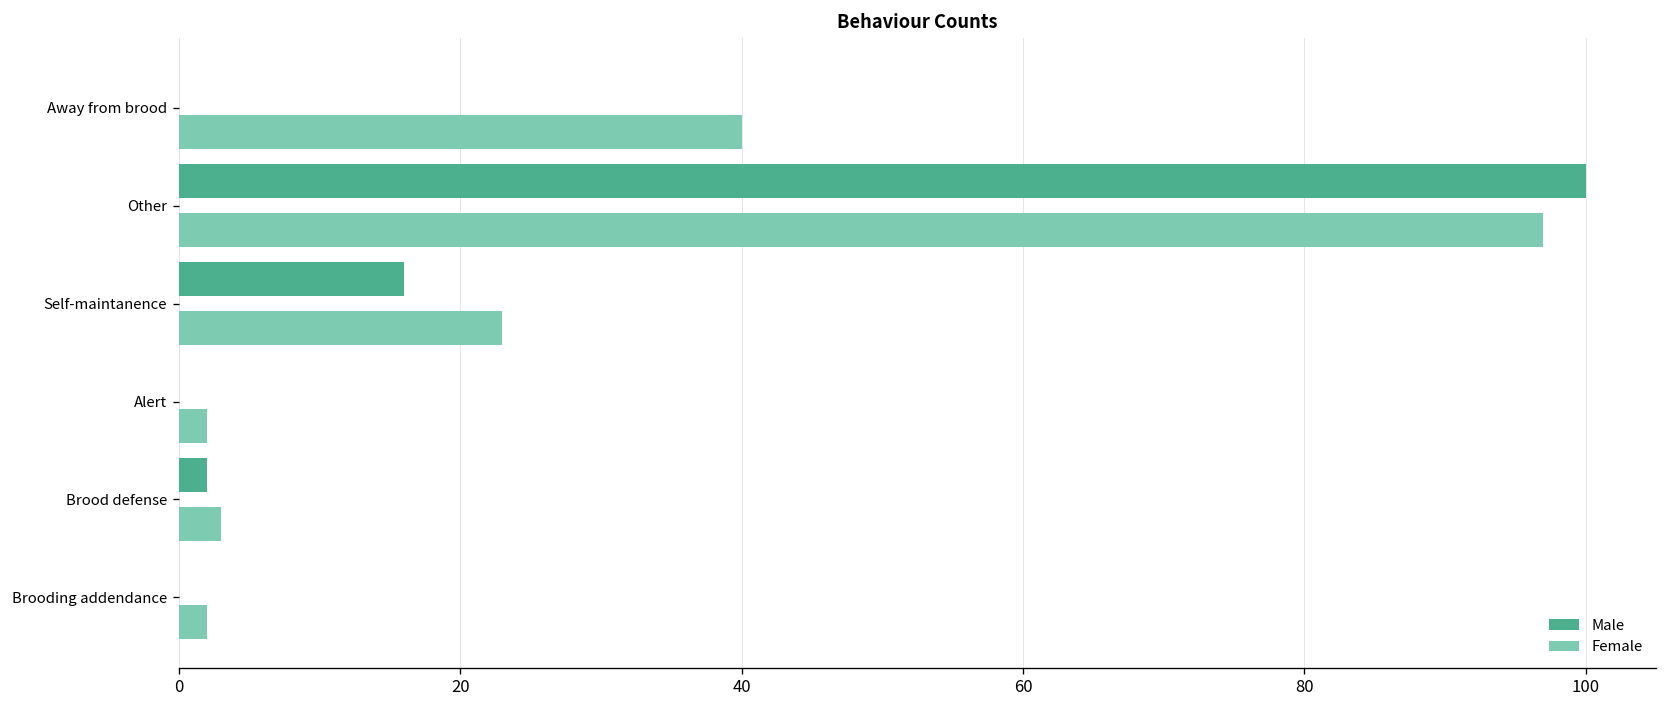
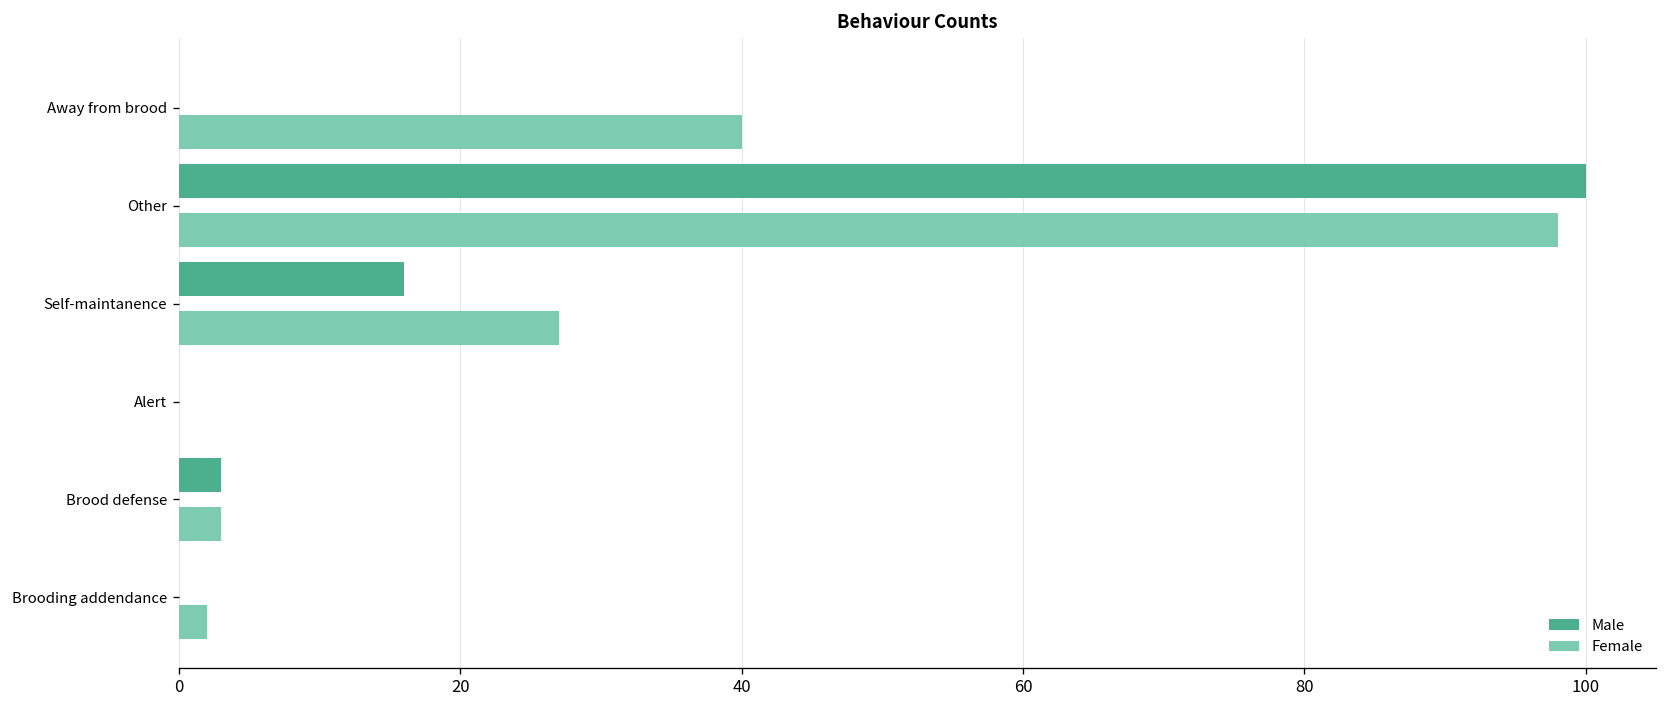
Female, Other: 97 -> 98
Female, Self-maintanence: 23 -> 27
Female, Alert: 2 -> 0
Male, Brood defense: 2 -> 3
